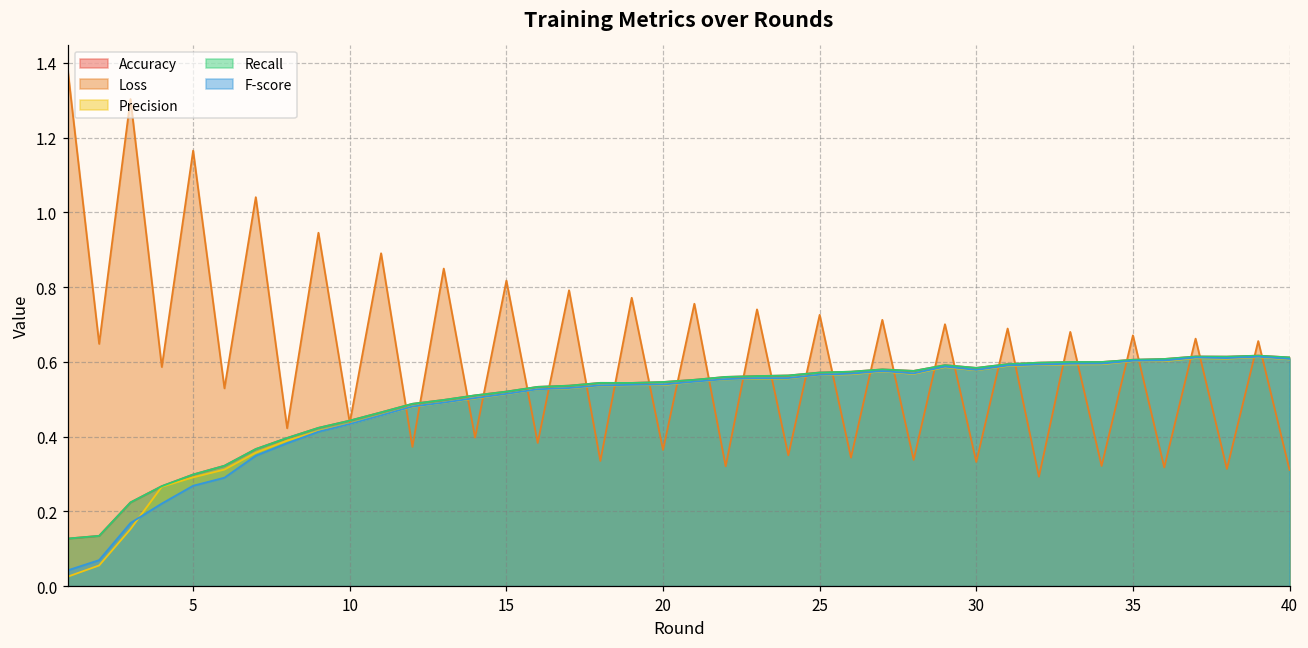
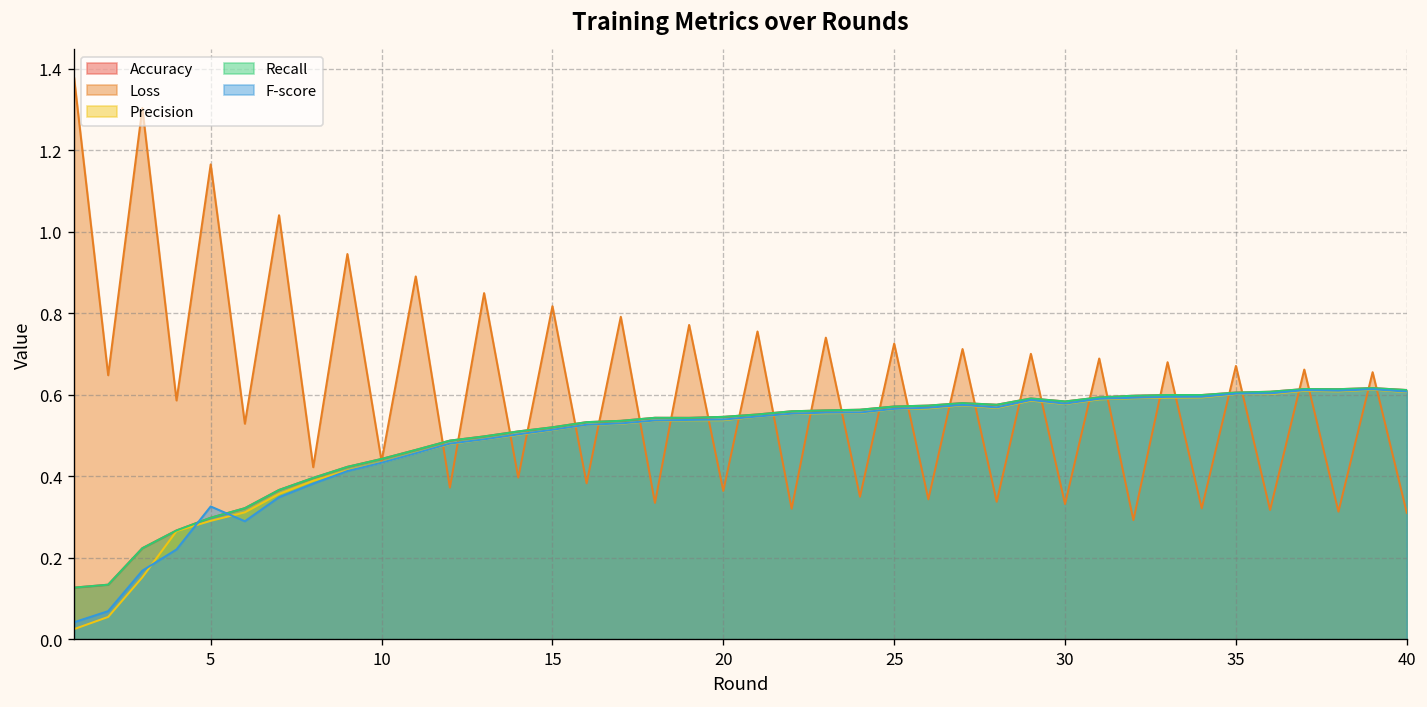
F-score, 5: 0.27 -> 0.33
